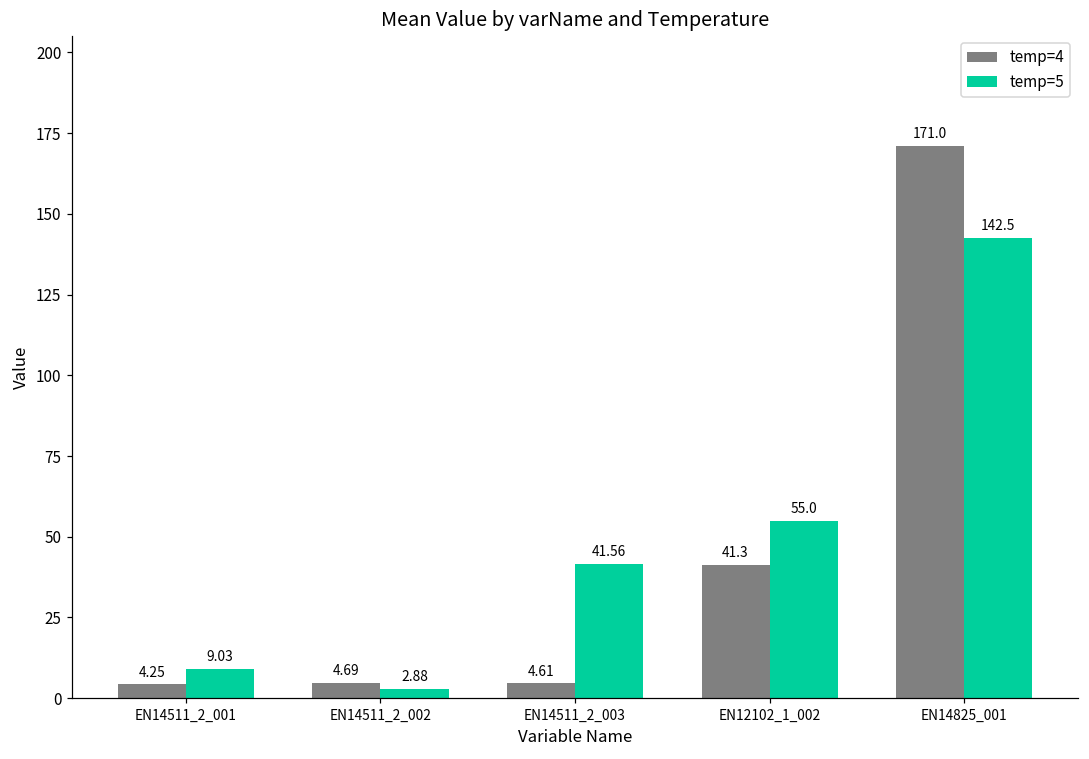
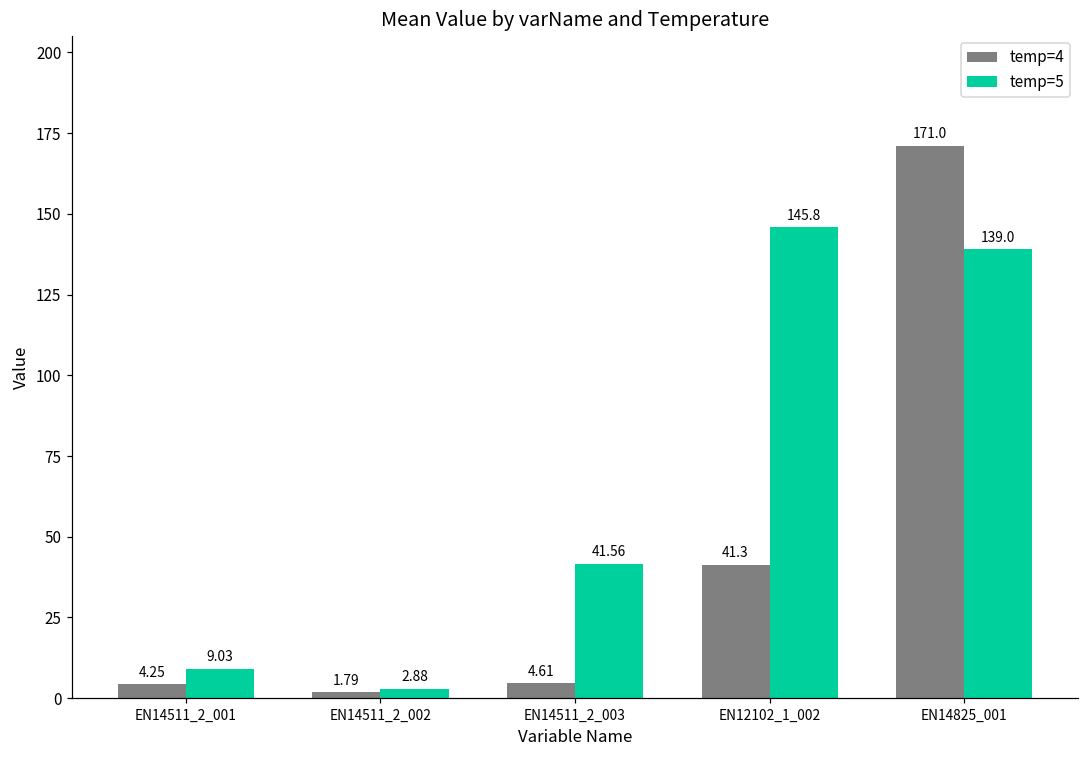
temp=4, EN14511_2_002: 4.69 -> 1.79
temp=5, EN12102_1_002: 55.0 -> 145.8
temp=5, EN14825_001: 142.5 -> 139.0
